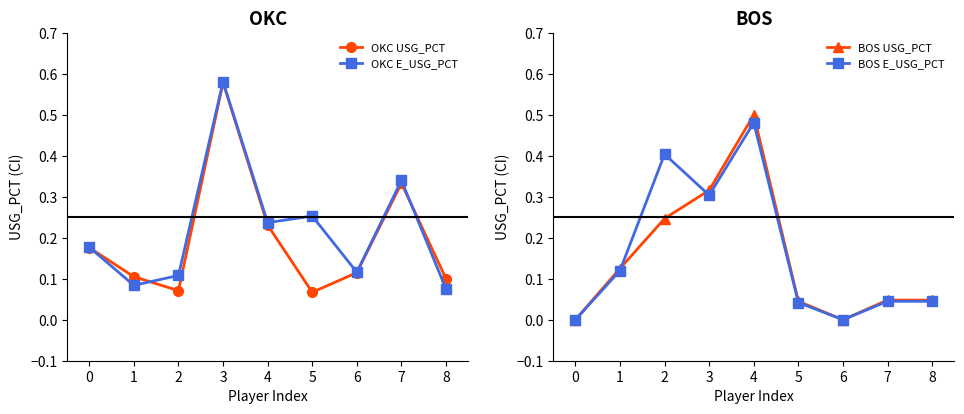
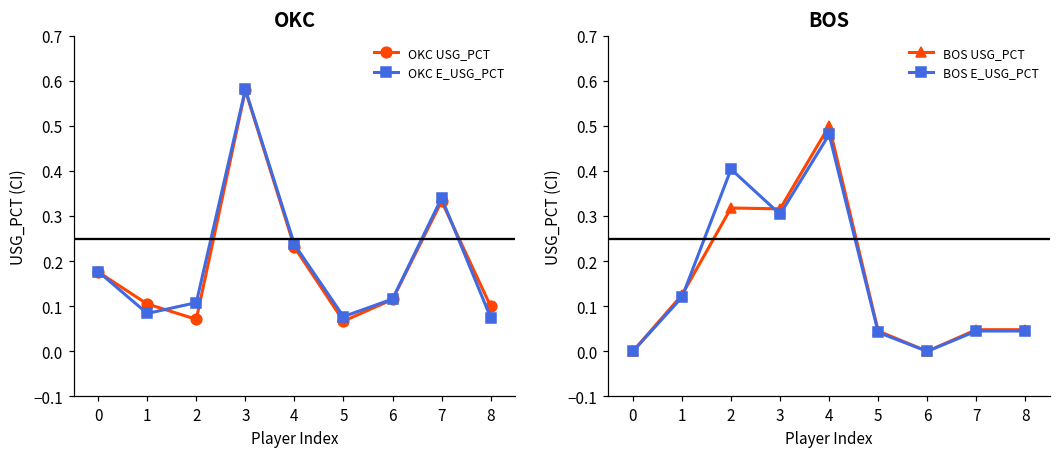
OKC, OKC E_USG_PCT, 5: 0.25 -> 0.08
BOS, BOS USG_PCT, 2: 0.25 -> 0.32
